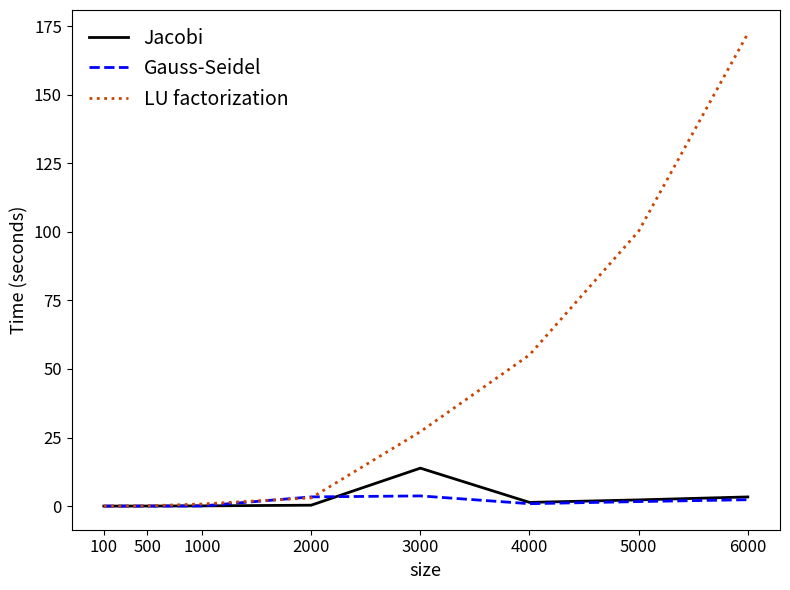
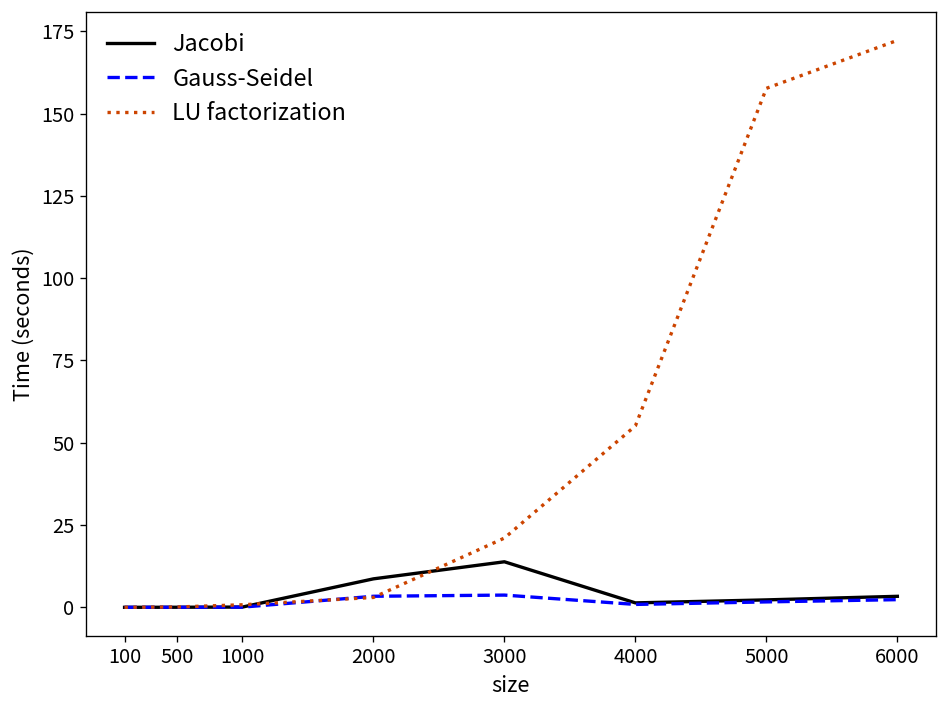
Jacobi, 2000: 0 -> 9
LU factorization, 3000: 27 -> 21
LU factorization, 5000: 100 -> 158
